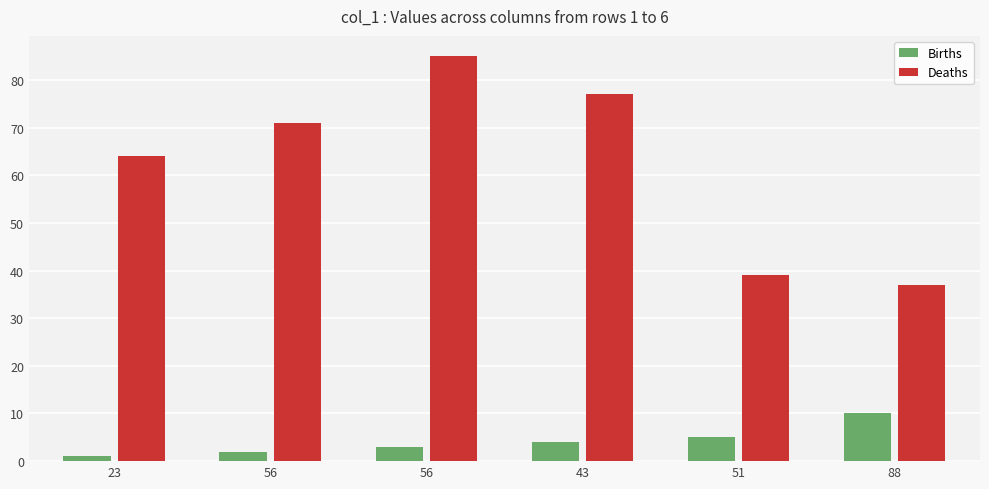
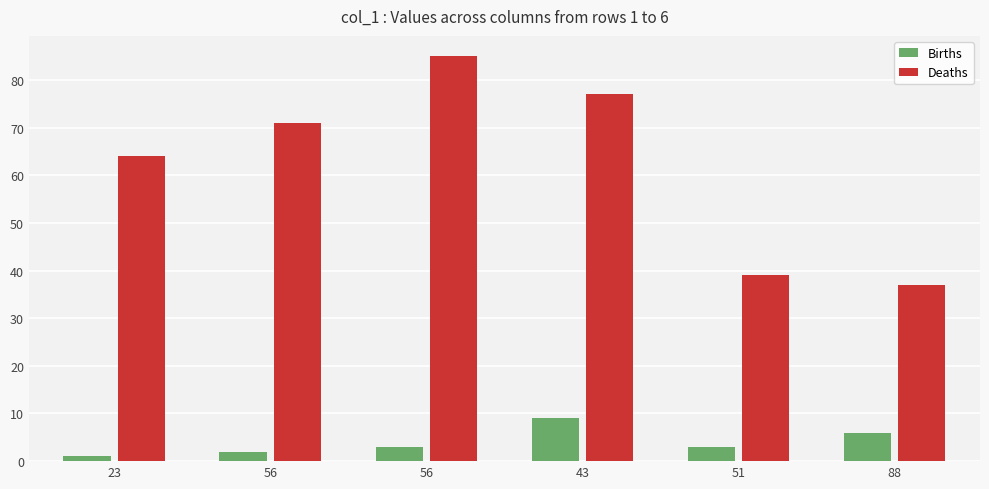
Births, 43: 4 -> 9
Births, 51: 5 -> 3
Births, 88: 10 -> 6
